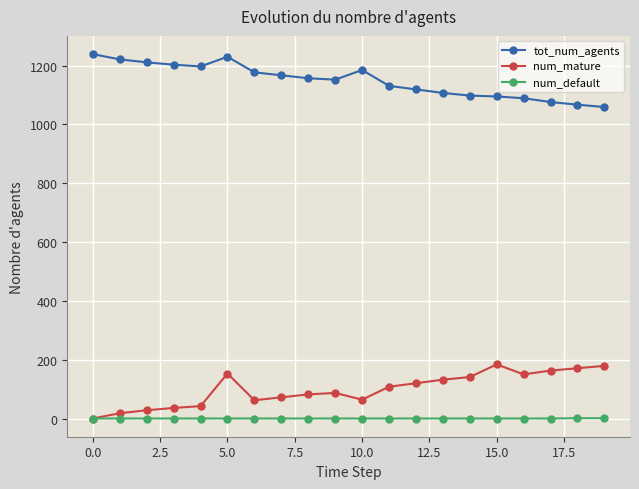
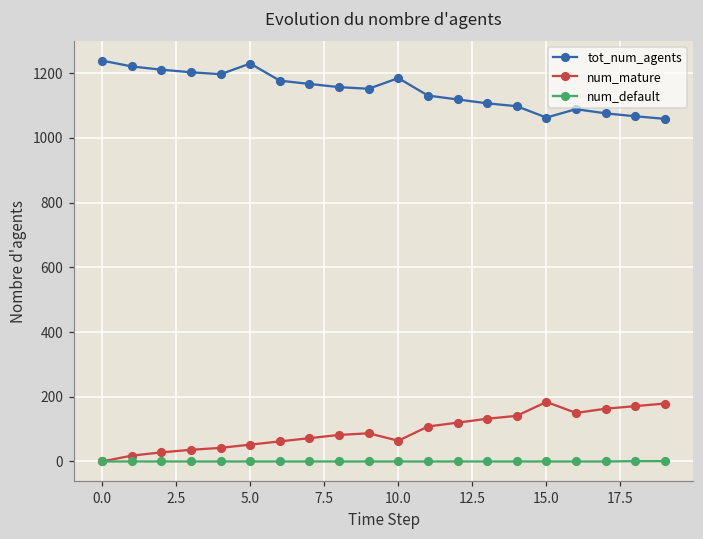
num_mature, 5.0: 150 -> 50
tot_num_agents, 15.0: 1100 -> 1060
